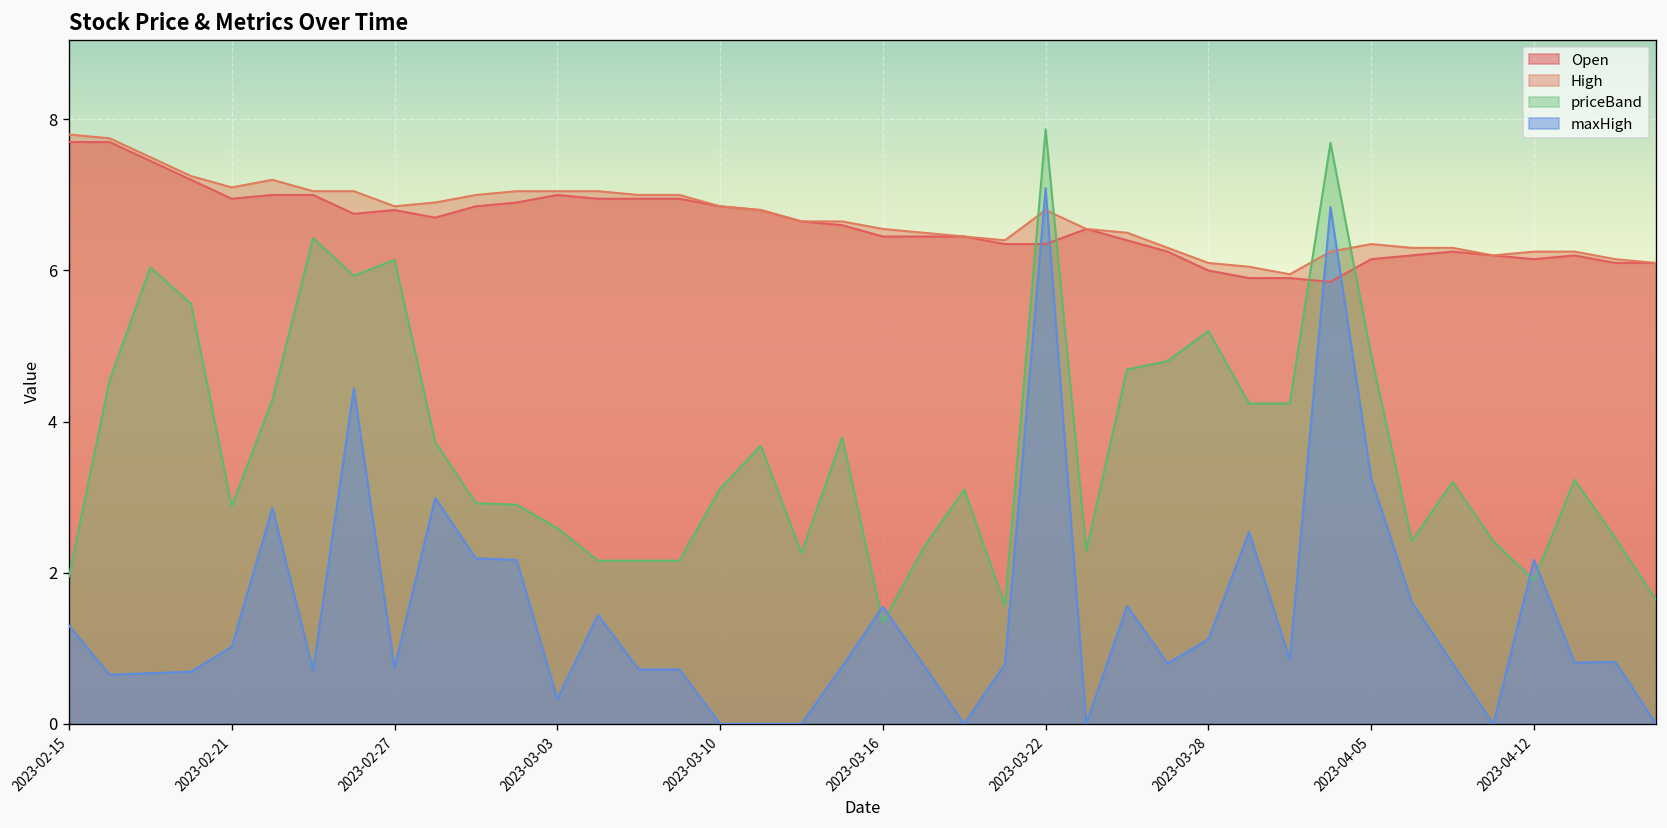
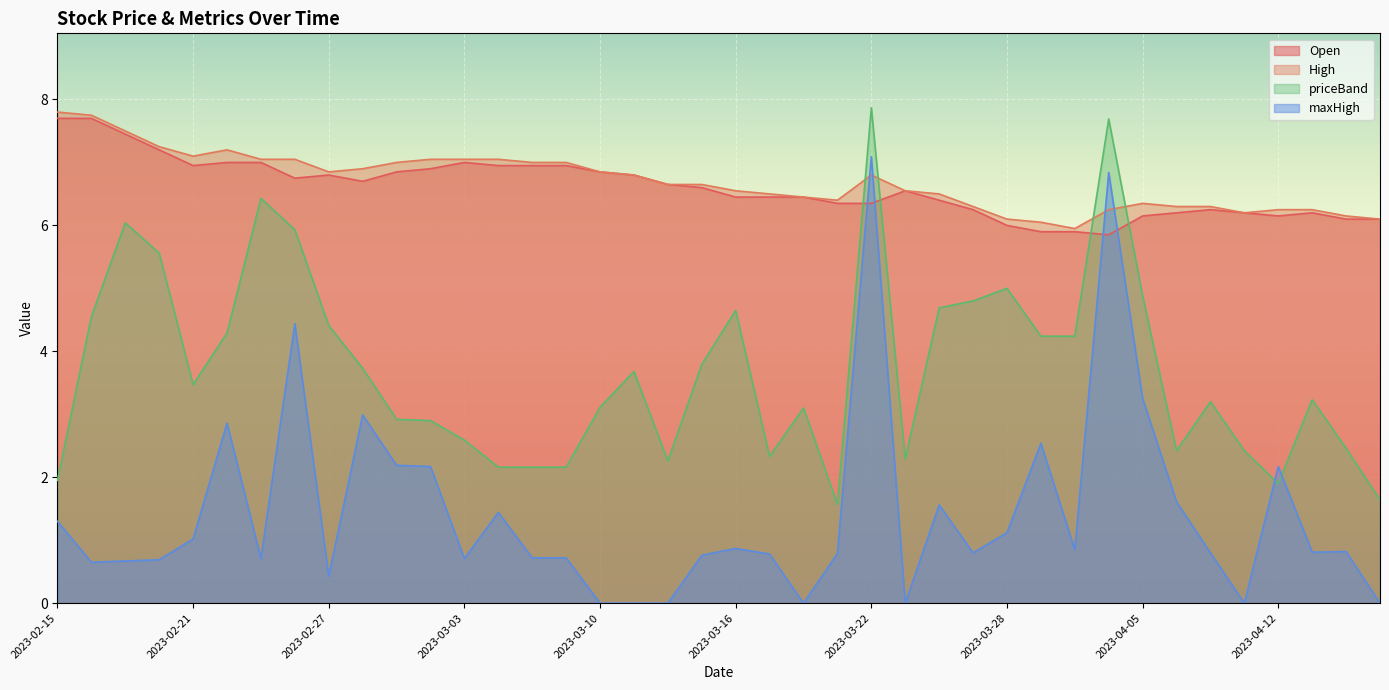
priceBand, 2023-02-21: 2.9 -> 3.5
priceBand, 2023-02-27: 6.1 -> 4.4
maxHigh, 2023-02-27: 0.7 -> 0.4
maxHigh, 2023-03-03: 0.3 -> 0.7
priceBand, 2023-03-16: 1.3 -> 4.7
maxHigh, 2023-03-16: 1.6 -> 0.9
priceBand, 2023-03-28: 5.2 -> 5.0
